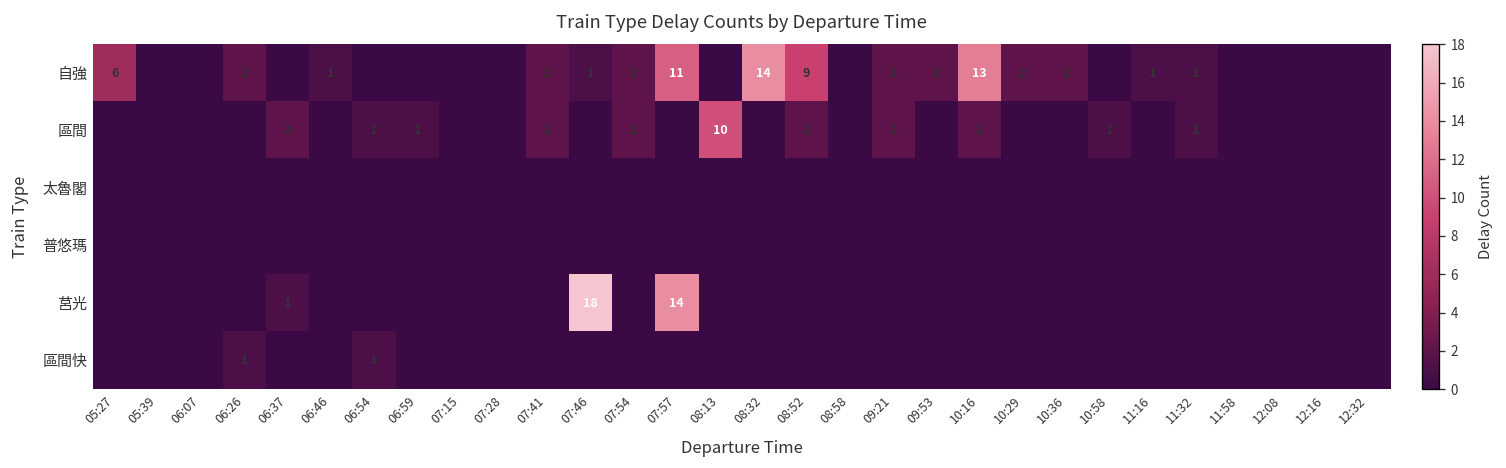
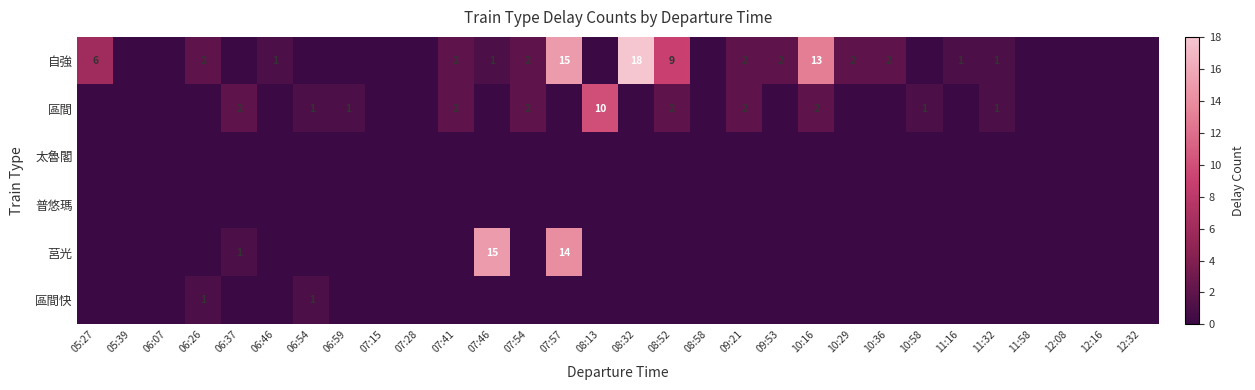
自強, 07:57: 11 -> 15
自強, 08:32: 14 -> 18
莒光, 07:46: 18 -> 15
